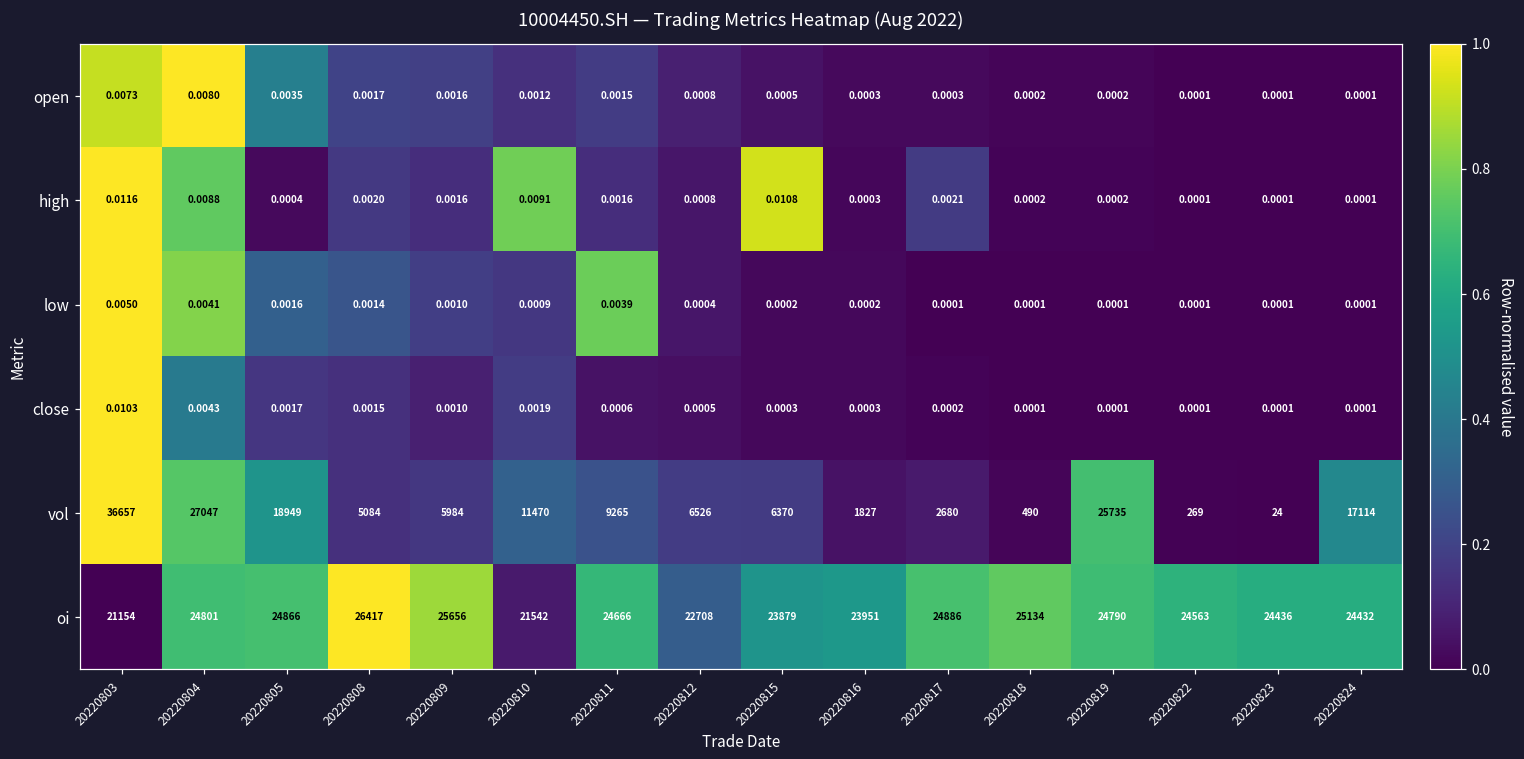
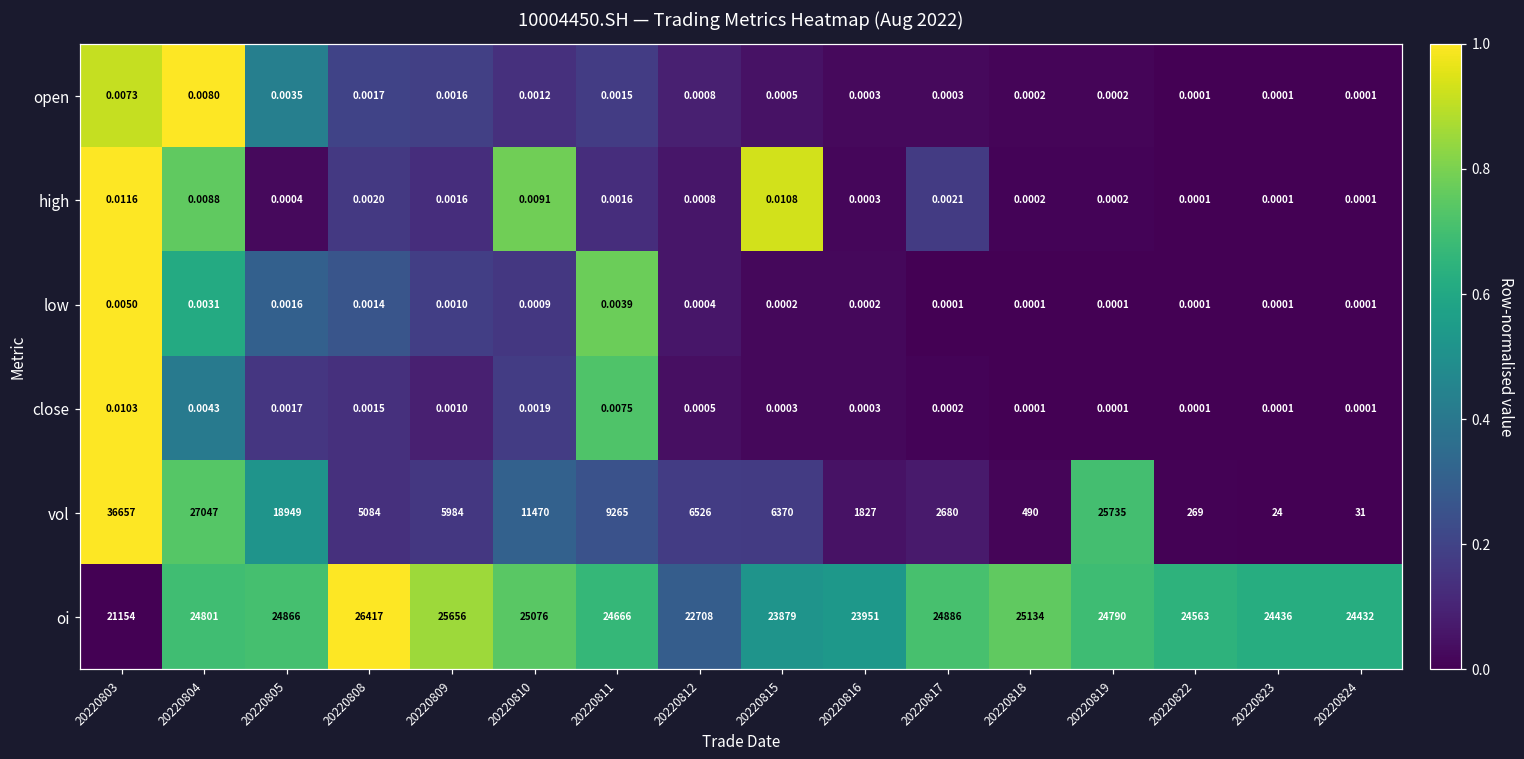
low, 20220804: 0.0041 -> 0.0031
close, 20220811: 0.0006 -> 0.0075
vol, 20220824: 17114 -> 31
oi, 20220810: 21542 -> 25076
